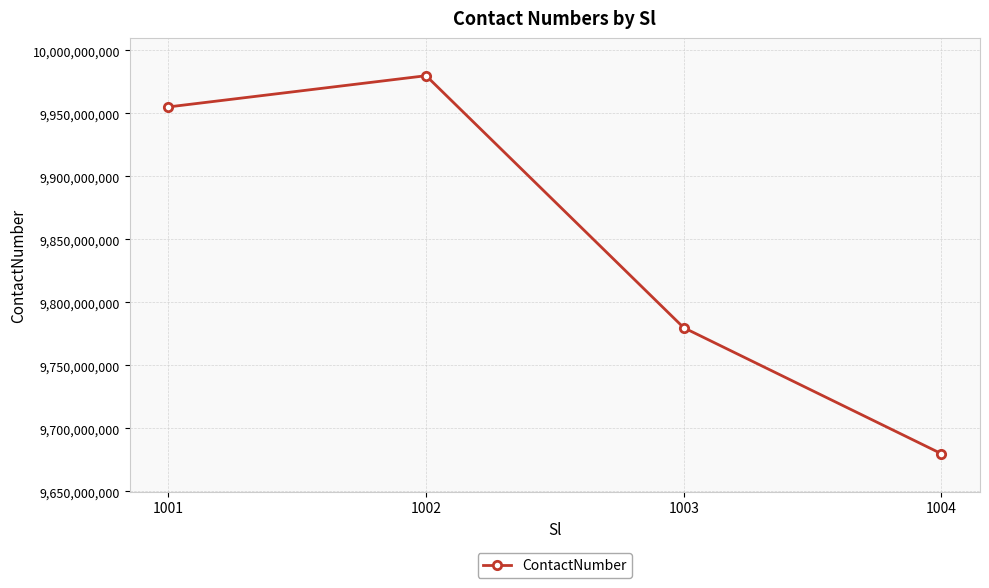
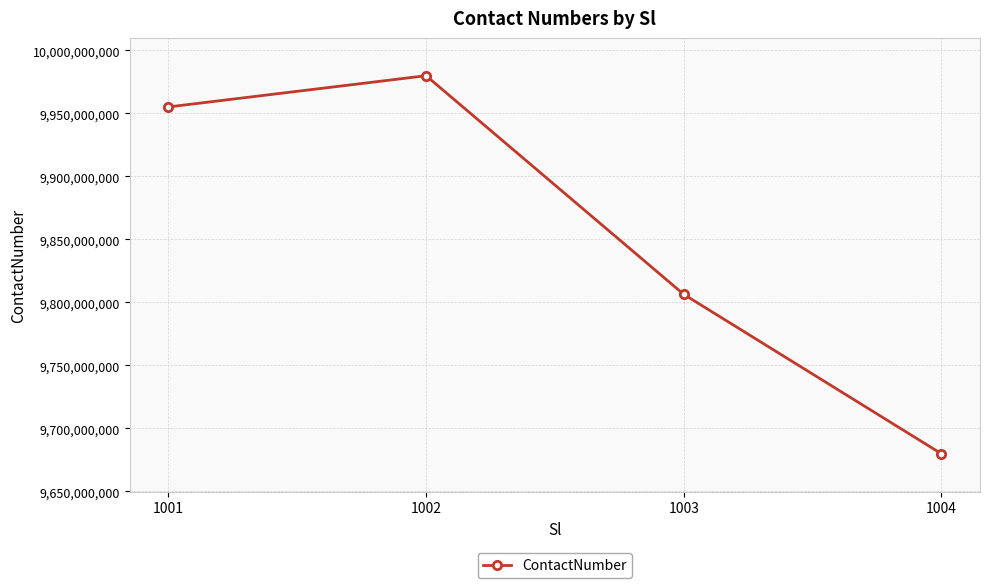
1003: 9,780,000,000 -> 9,806,000,000
